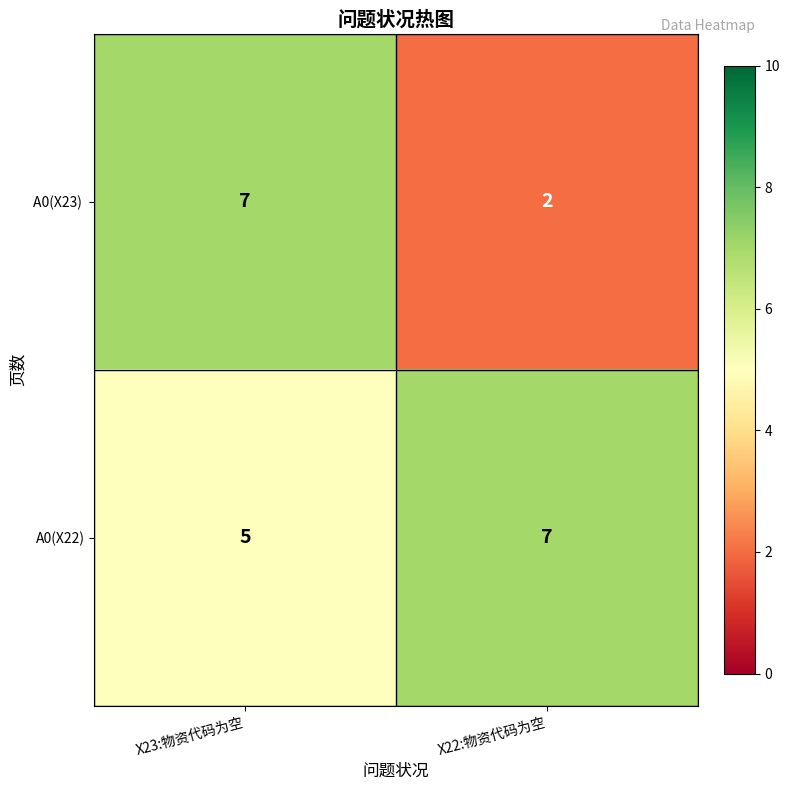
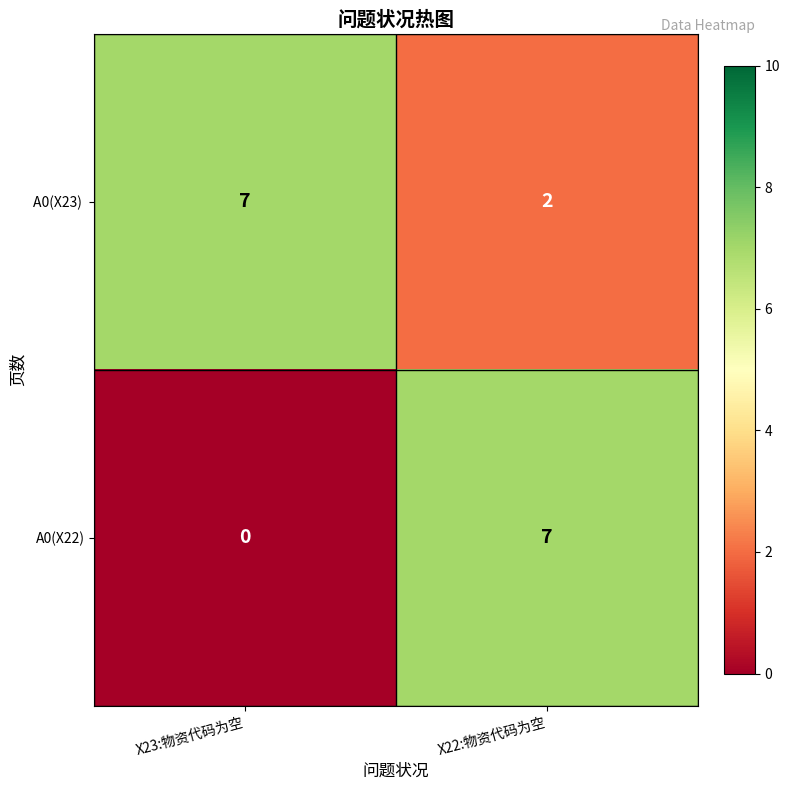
A0(X22), X23:物资代码为空: 5 -> 0
